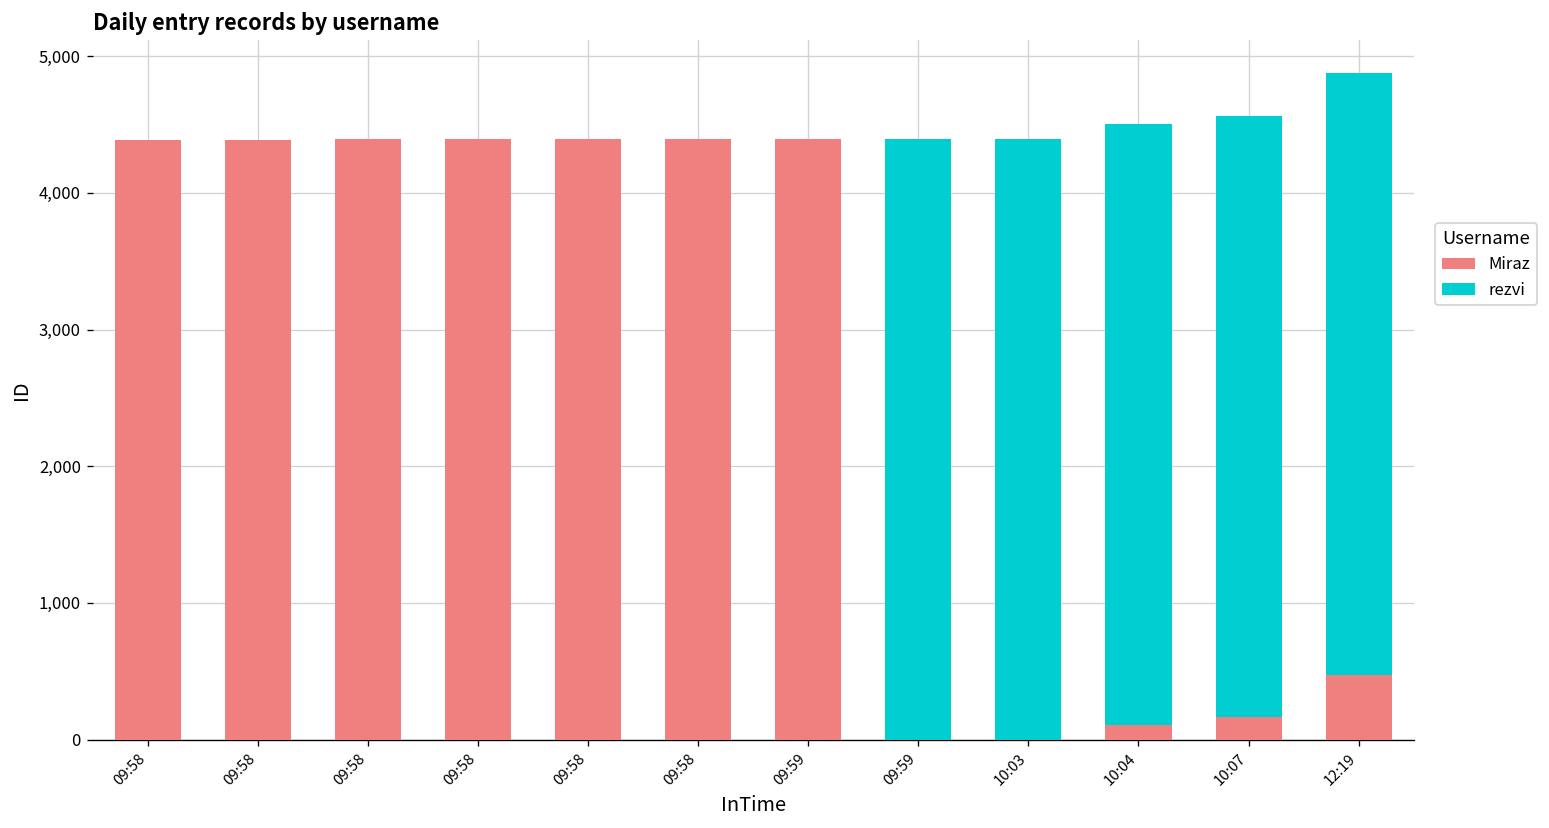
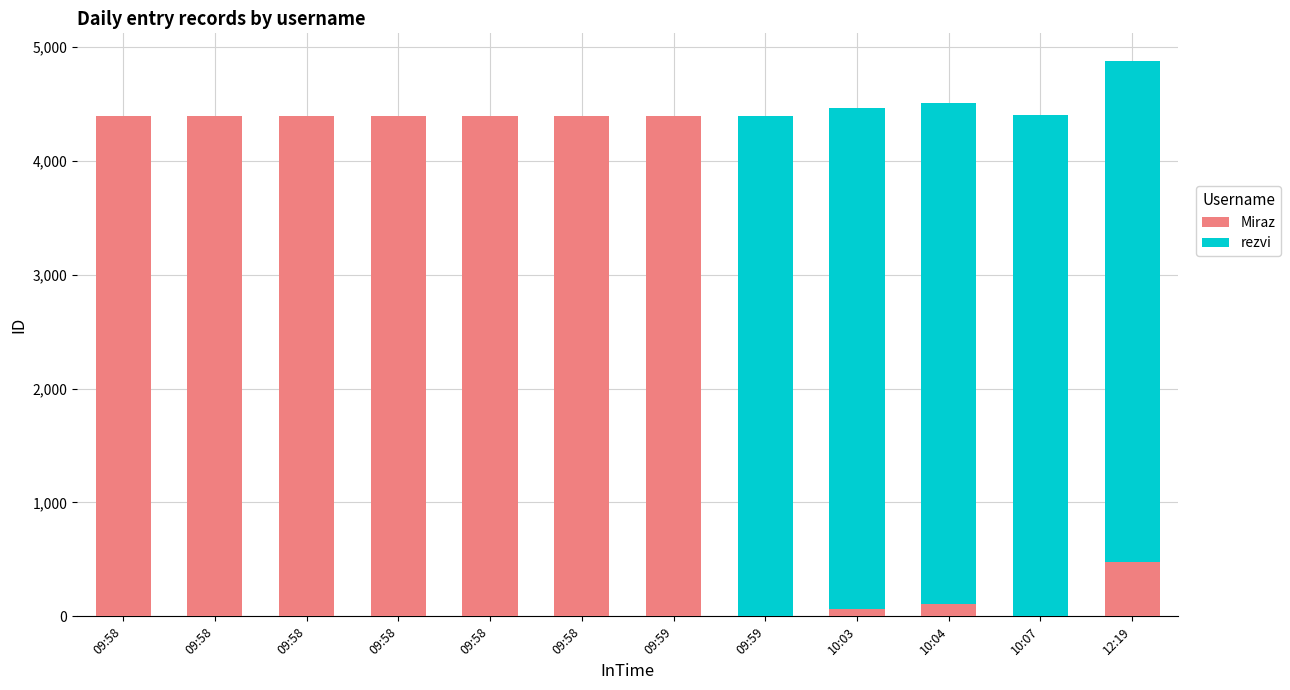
Miraz, 10:03: 0 -> 70
Miraz, 10:07: 160 -> 0
